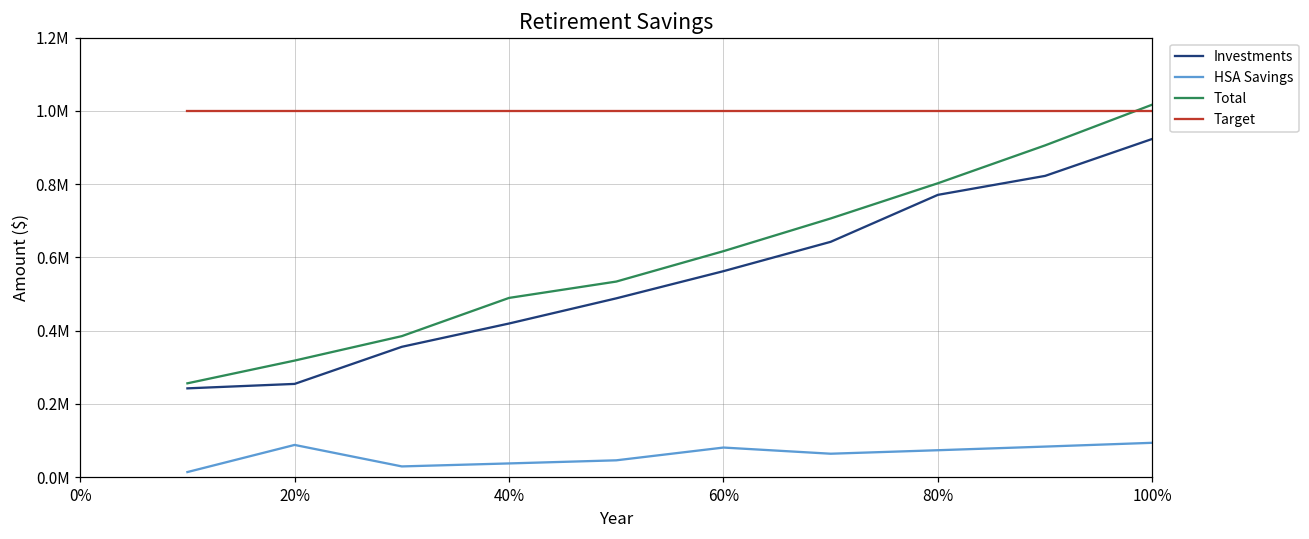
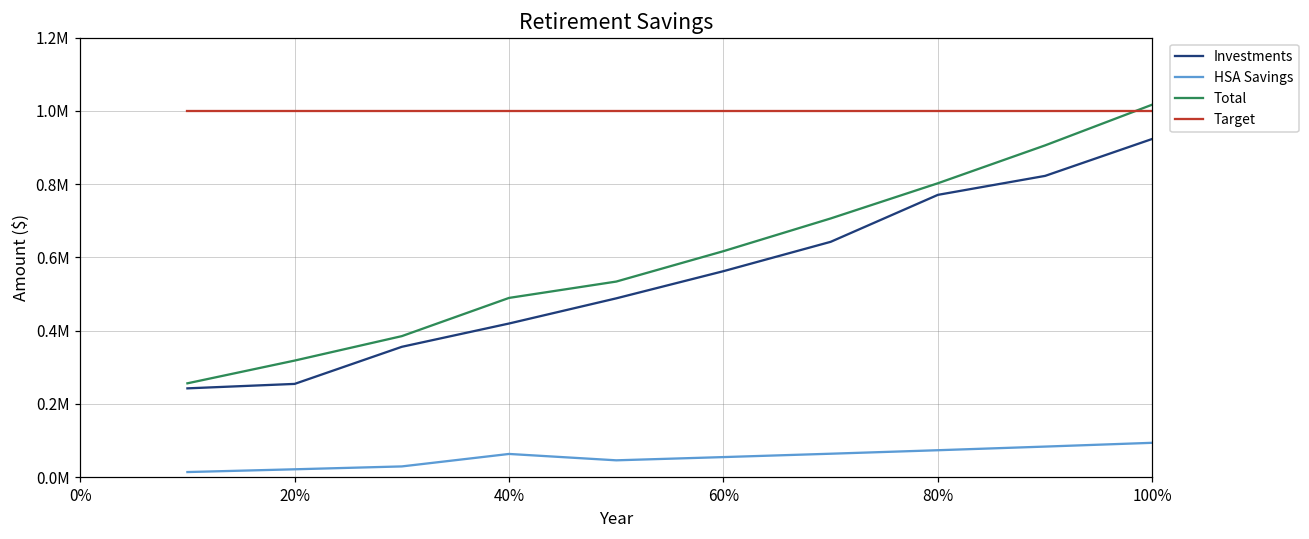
HSA Savings, 20%: 90000 -> 20000
HSA Savings, 40%: 40000 -> 60000
HSA Savings, 60%: 80000 -> 50000
